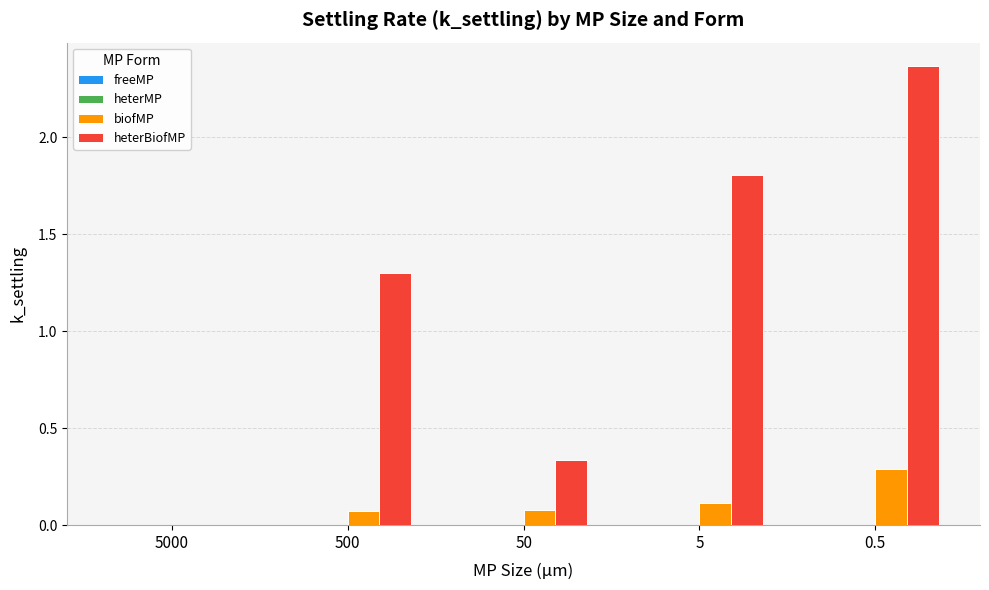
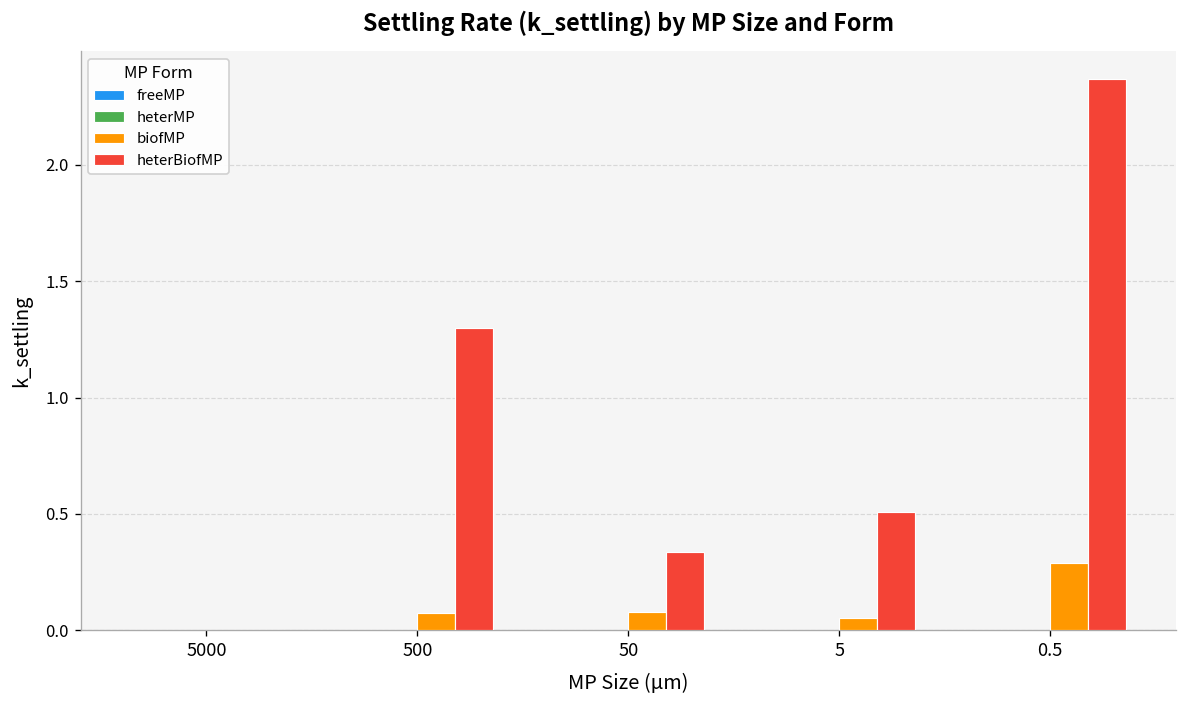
biofMP, 5: 0.11 -> 0.05
heterBiofMP, 5: 1.81 -> 0.51
